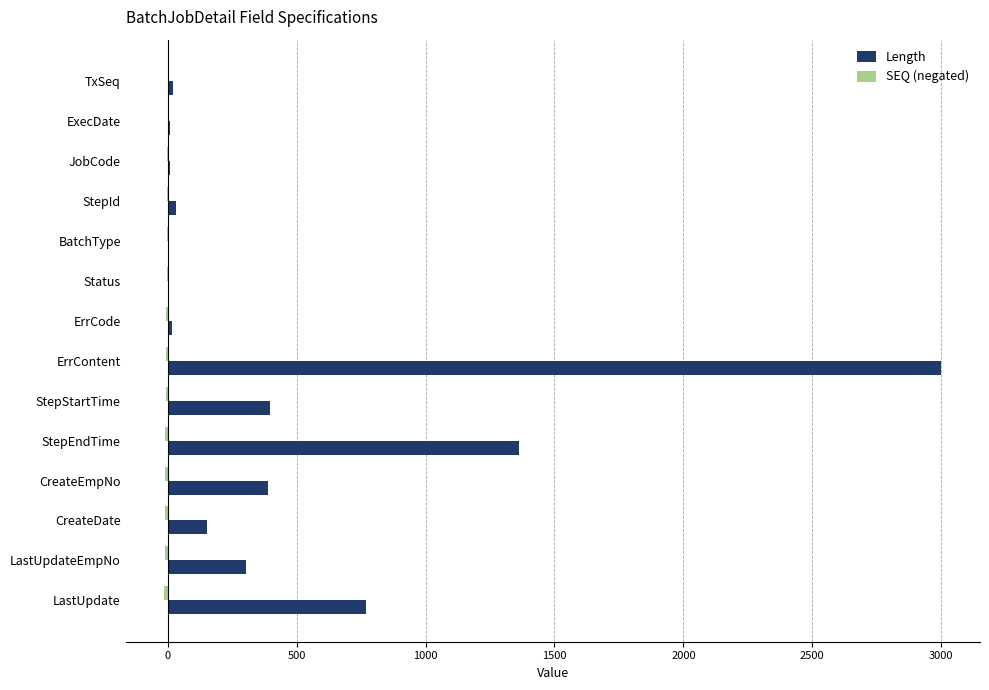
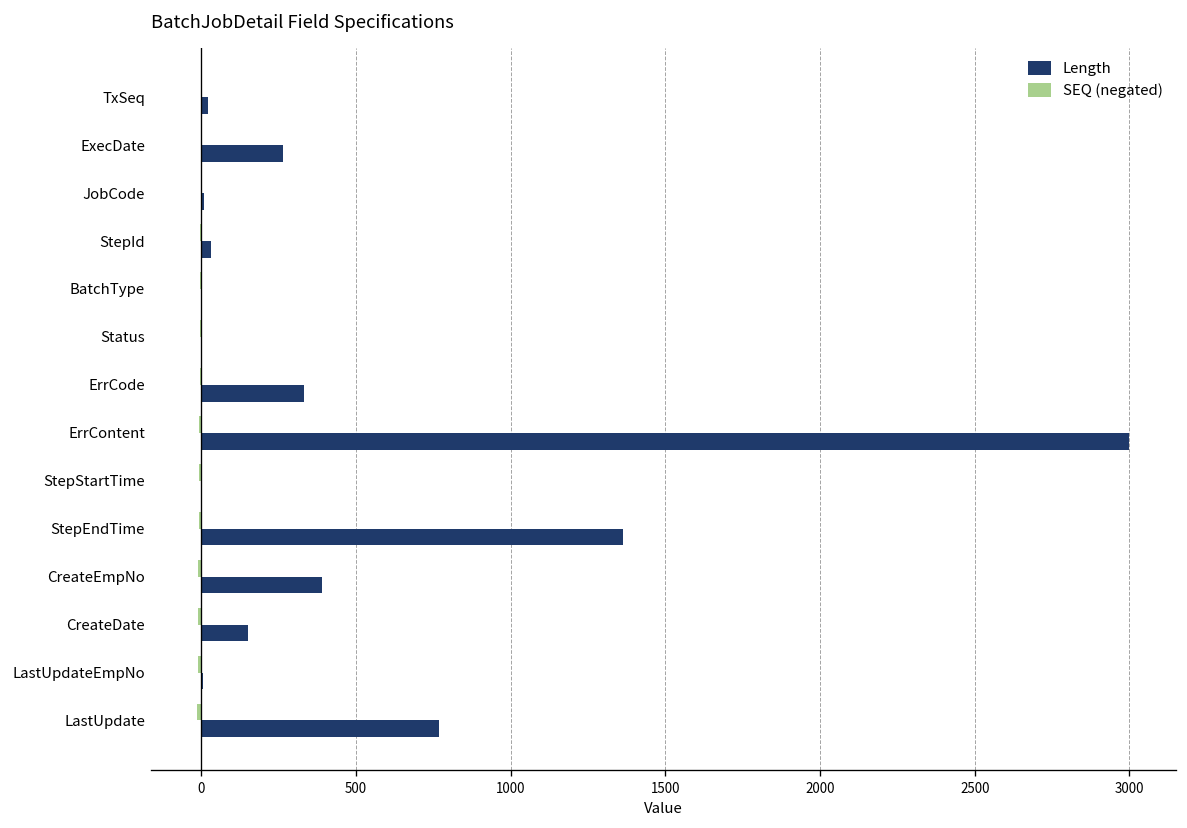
Length, ExecDate: 10 -> 260
Length, ErrCode: 20 -> 330
Length, StepStartTime: 400 -> 0
Length, LastUpdateEmpNo: 300 -> 10
